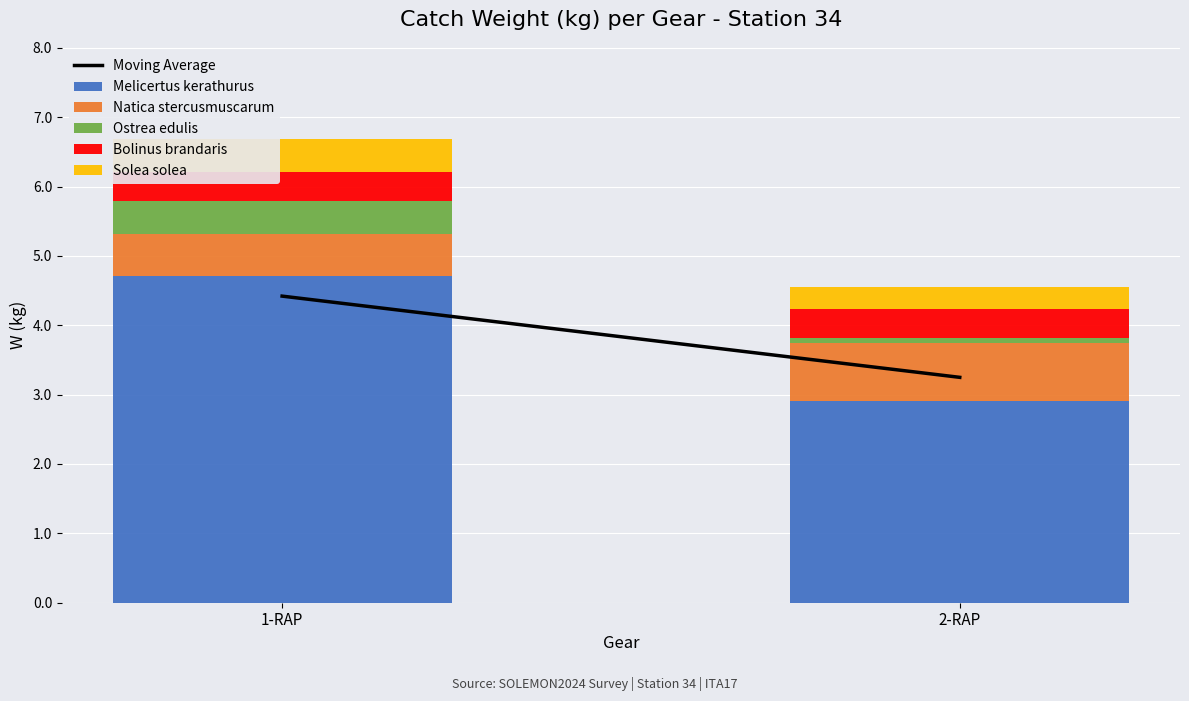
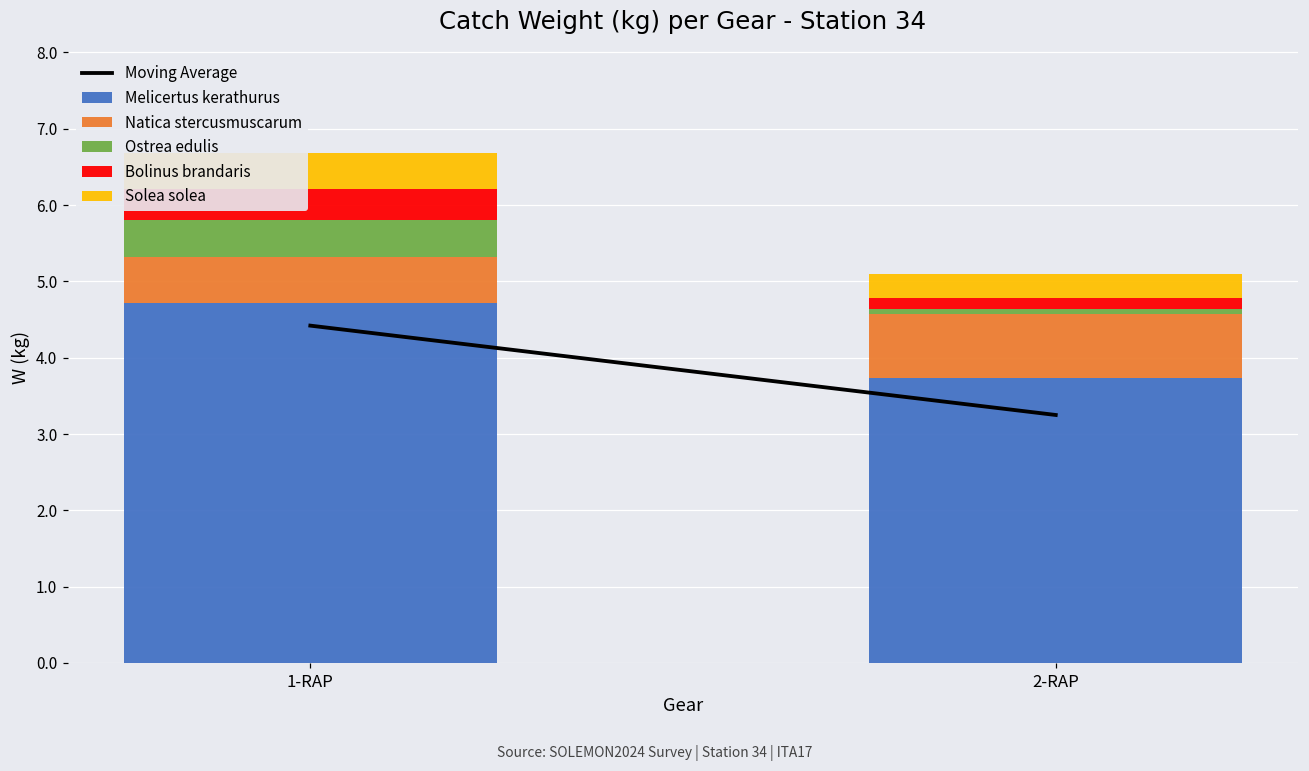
Melicertus kerathurus, 2-RAP: 2.9 -> 3.7
Bolinus brandaris, 2-RAP: 0.4 -> 0.2
